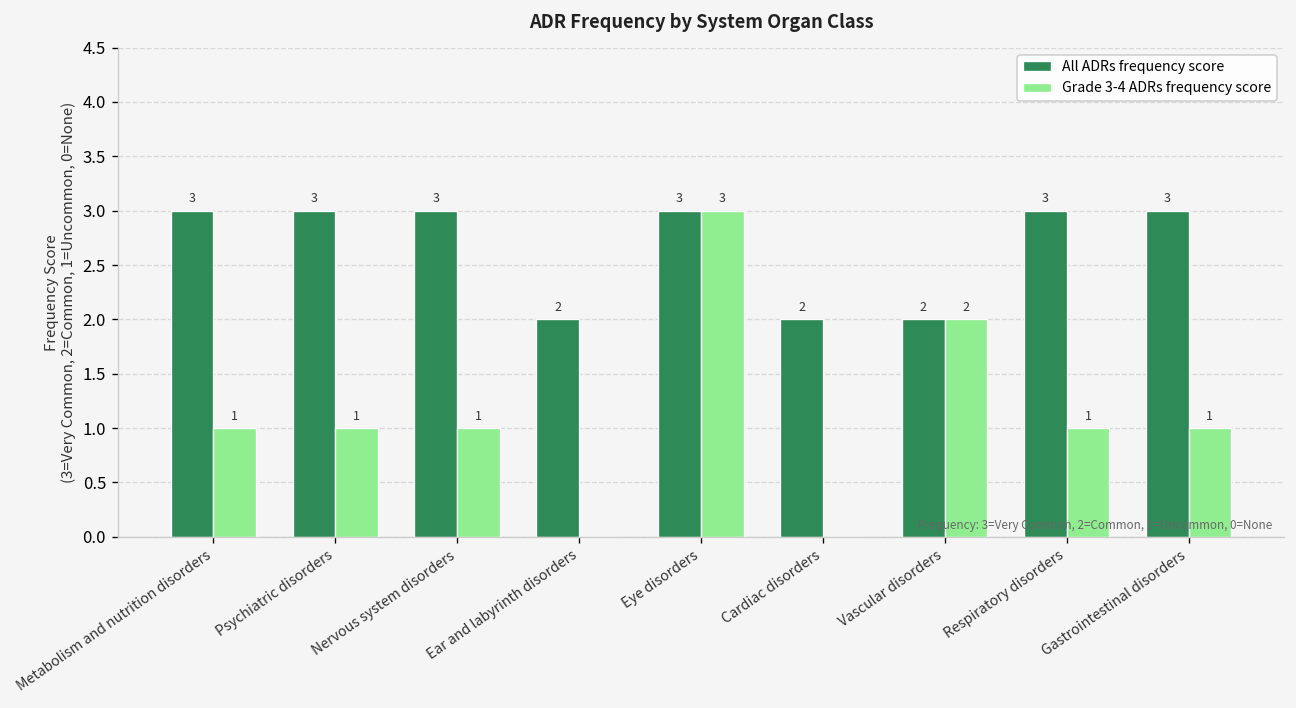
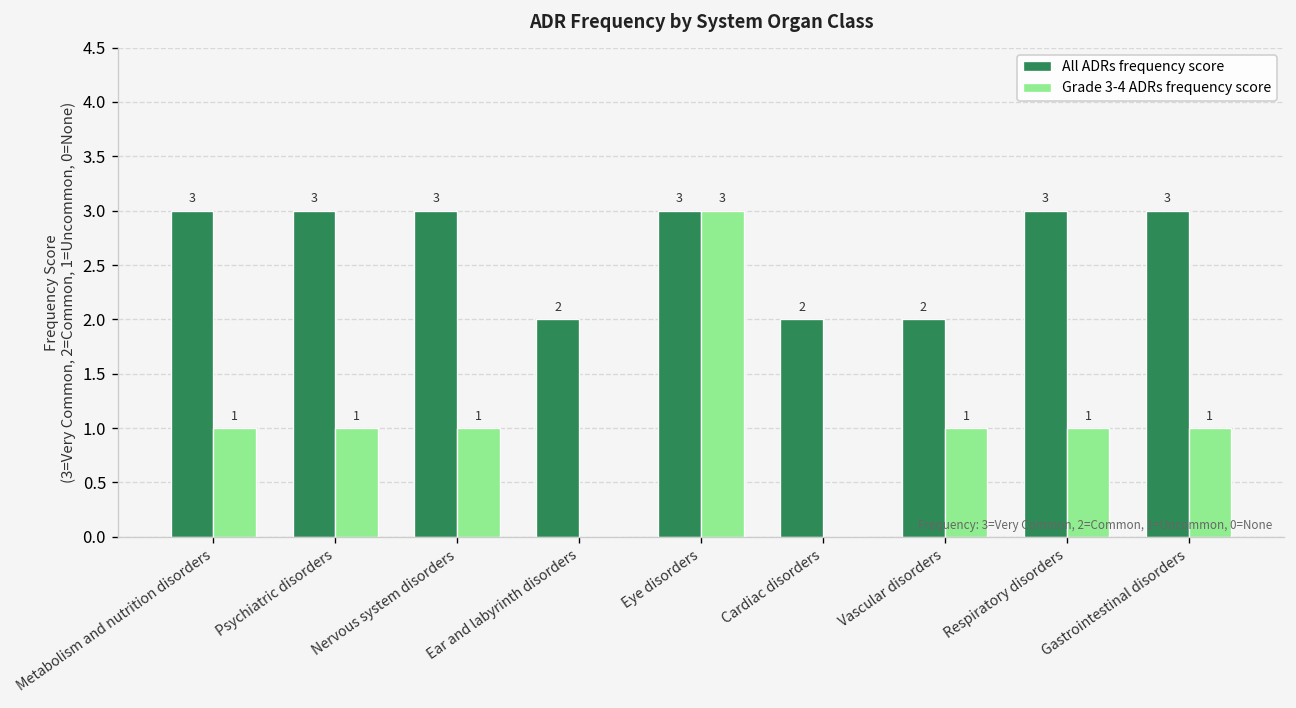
Grade 3-4 ADRs frequency score, Vascular disorders: 2 -> 1
